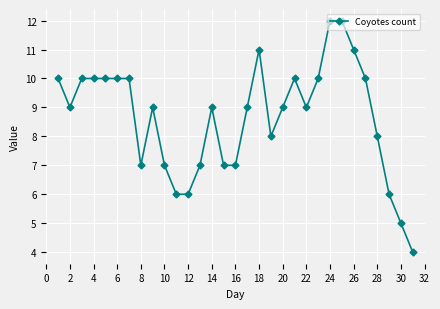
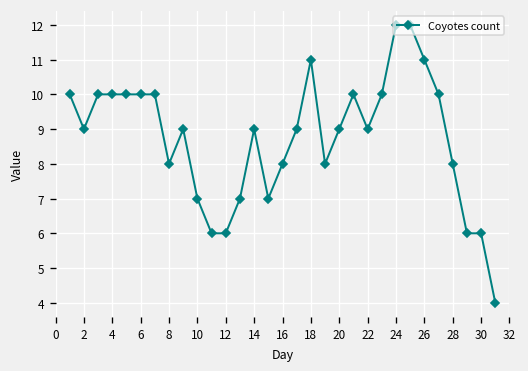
8: 7 -> 8
16: 7 -> 8
30: 5 -> 6
